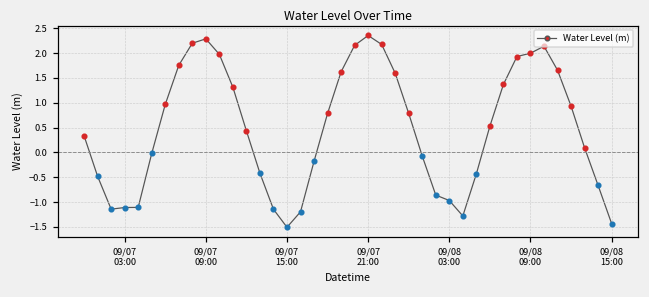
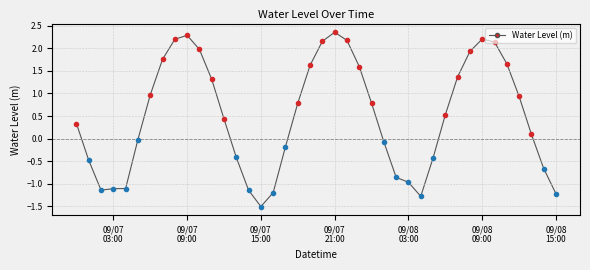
Water Level (m), 09/08 09:00: 2.0 -> 2.2
Water Level (m), 09/08 15:00: -1.4 -> -1.2
